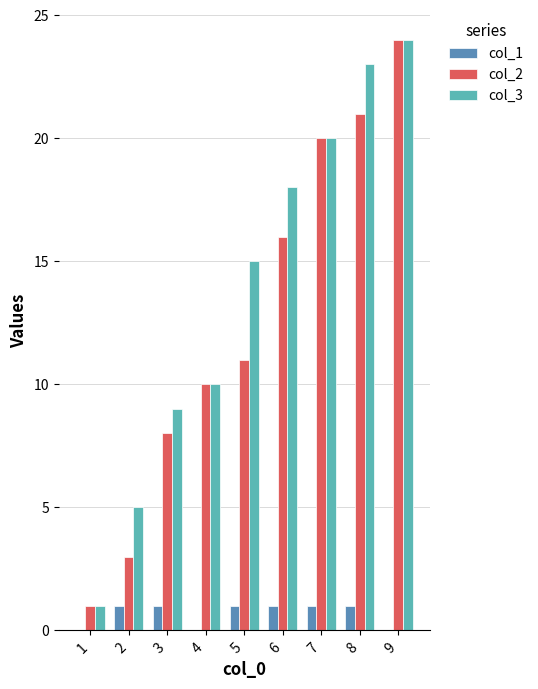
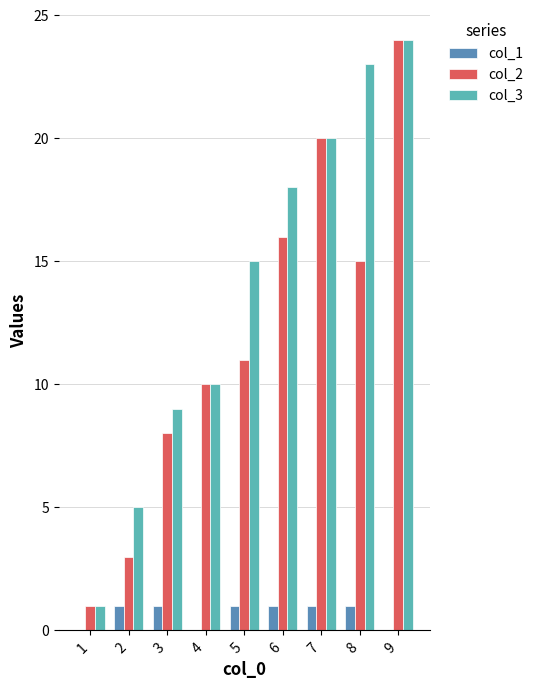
col_2, 8: 21 -> 15
